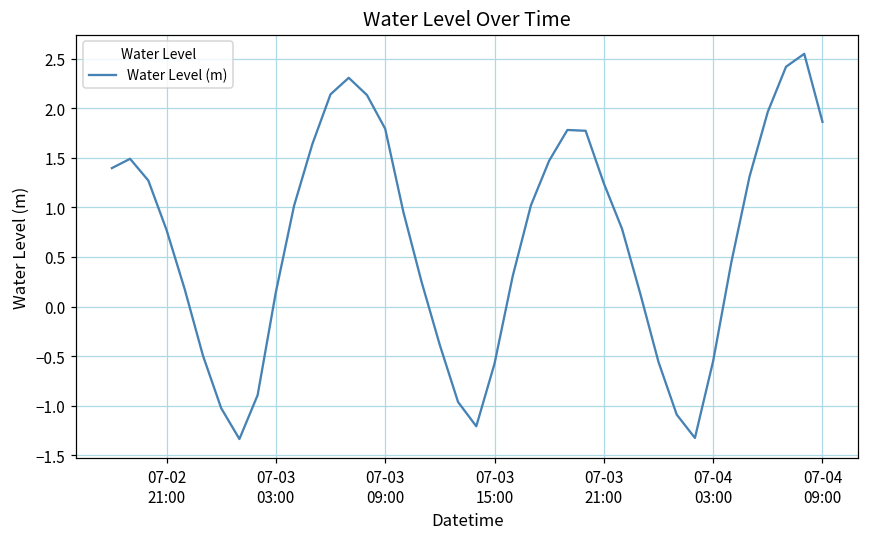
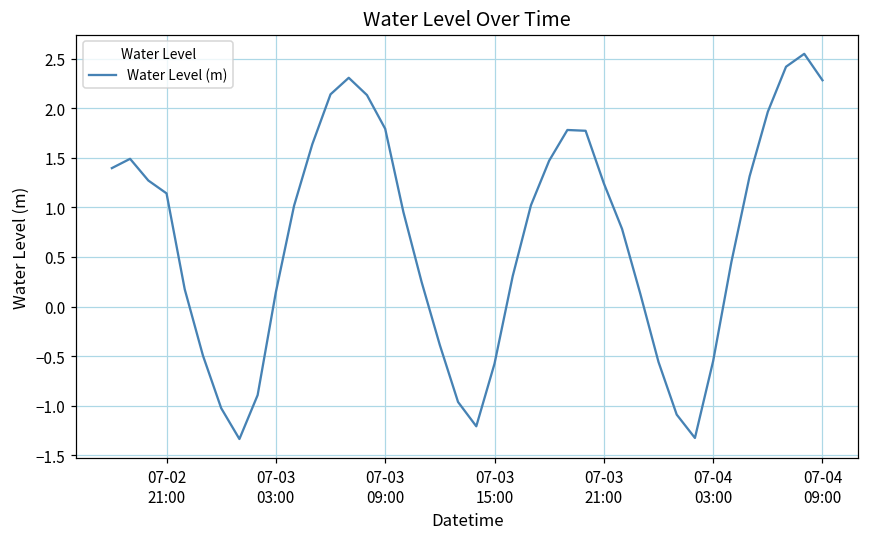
07-02 21:00: 0.8 -> 1.1
07-04 09:00: 1.9 -> 2.3
